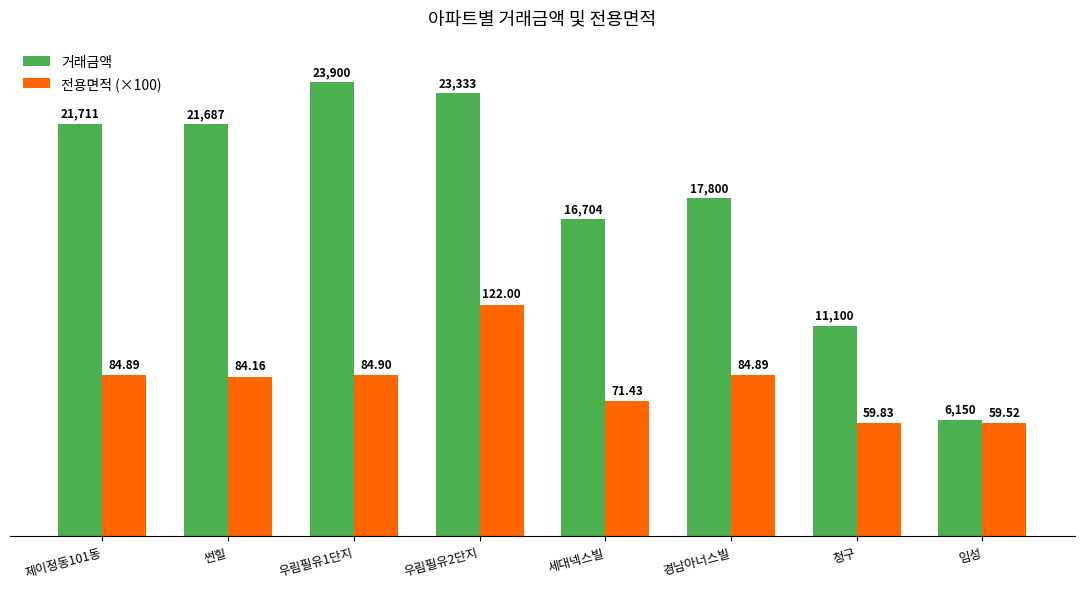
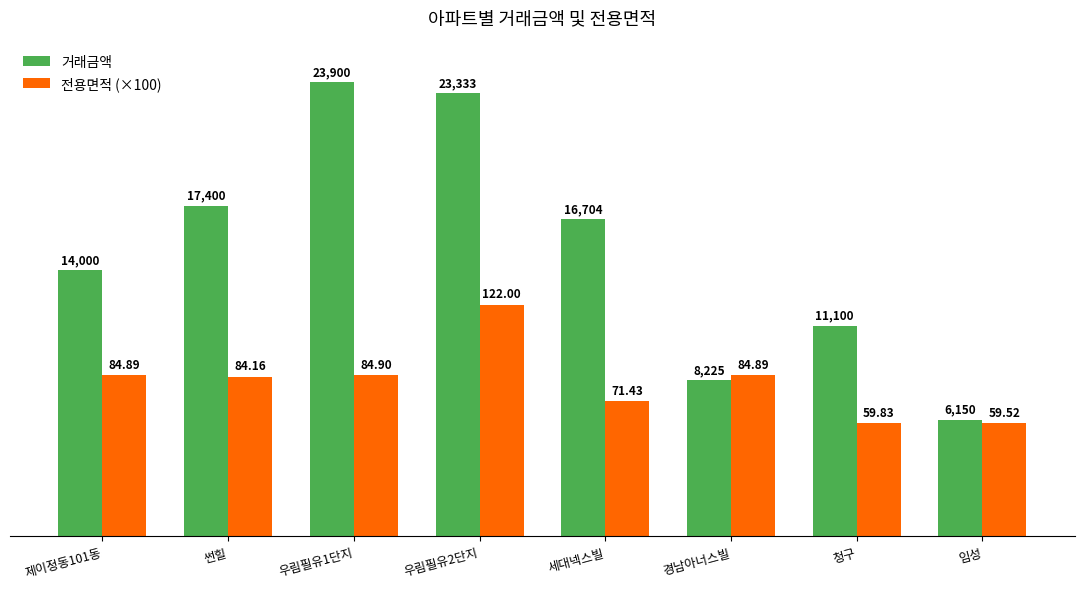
거래금액, 제이정동101동: 21,711 -> 14,000
거래금액, 썬힐: 21,687 -> 17,400
거래금액, 경남아너스빌: 17,800 -> 8,225
